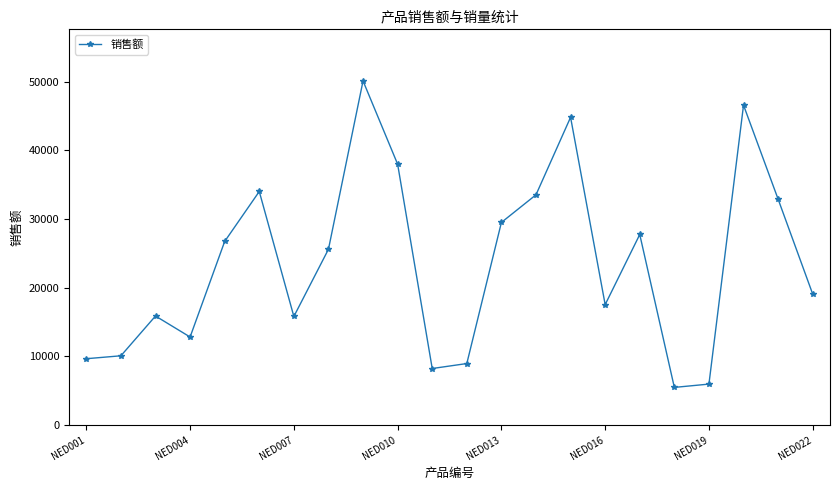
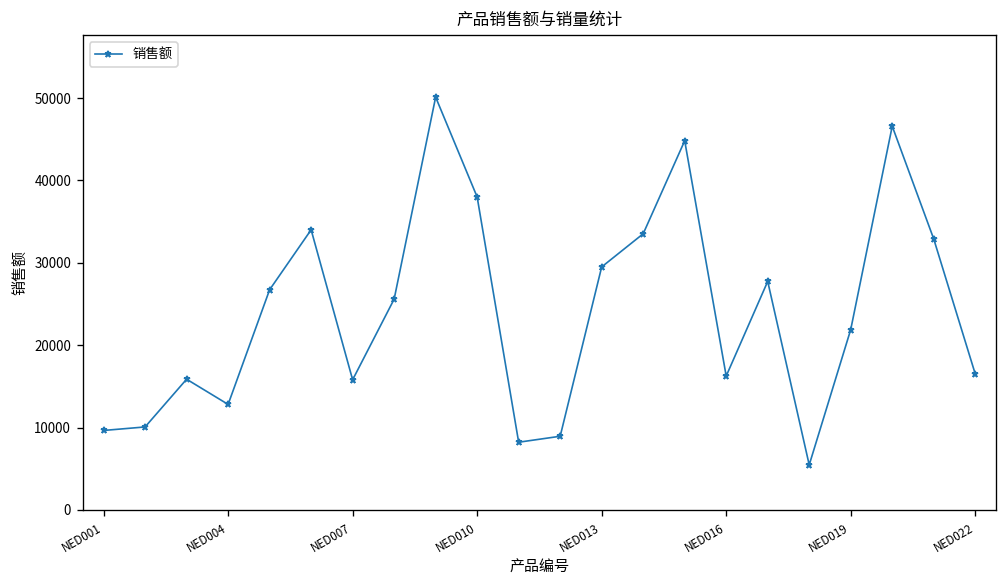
NED016: 18000 -> 16000
NED019: 6000 -> 22000
NED022: 19000 -> 17000
